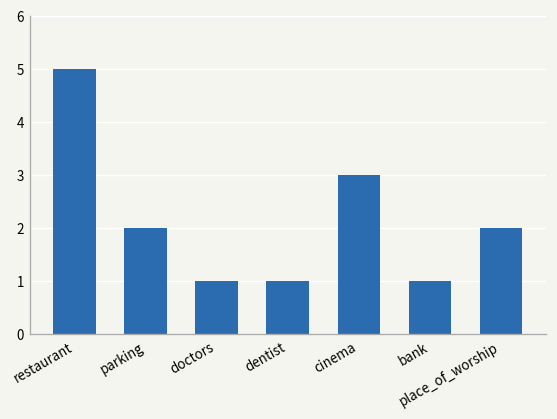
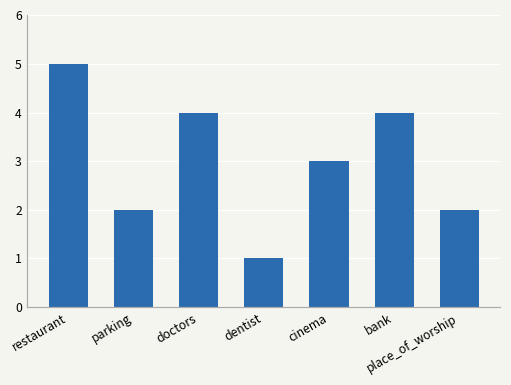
doctors: 1 -> 4
bank: 1 -> 4
